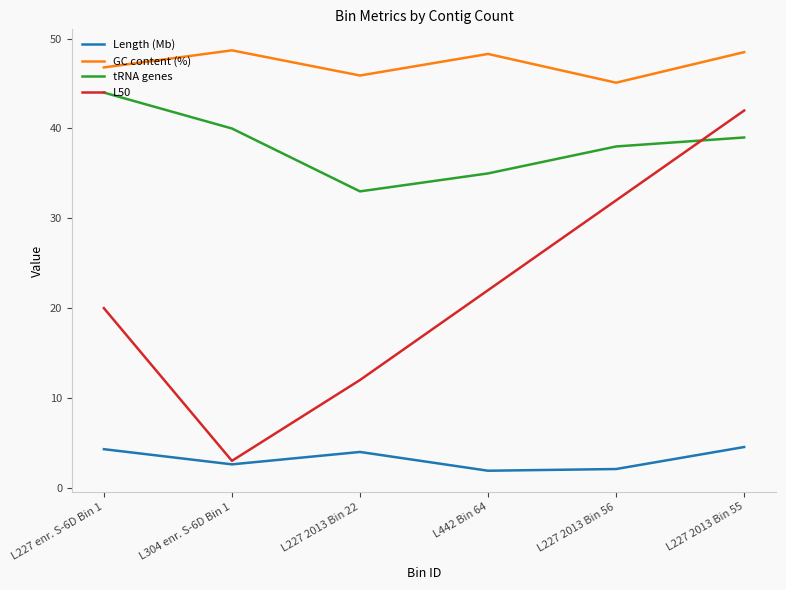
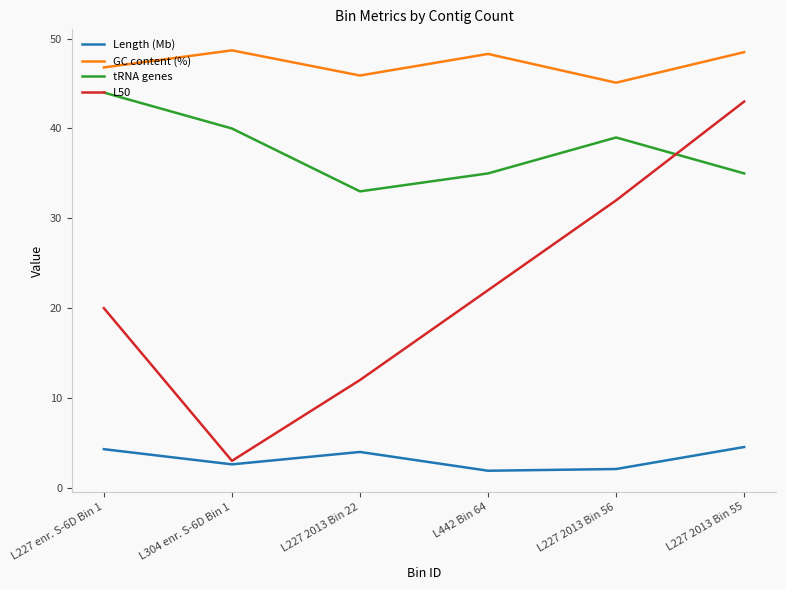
tRNA genes, L227 2013 Bin 56: 38 -> 39
tRNA genes, L227 2013 Bin 55: 39 -> 35
L50, L227 2013 Bin 55: 42 -> 43
